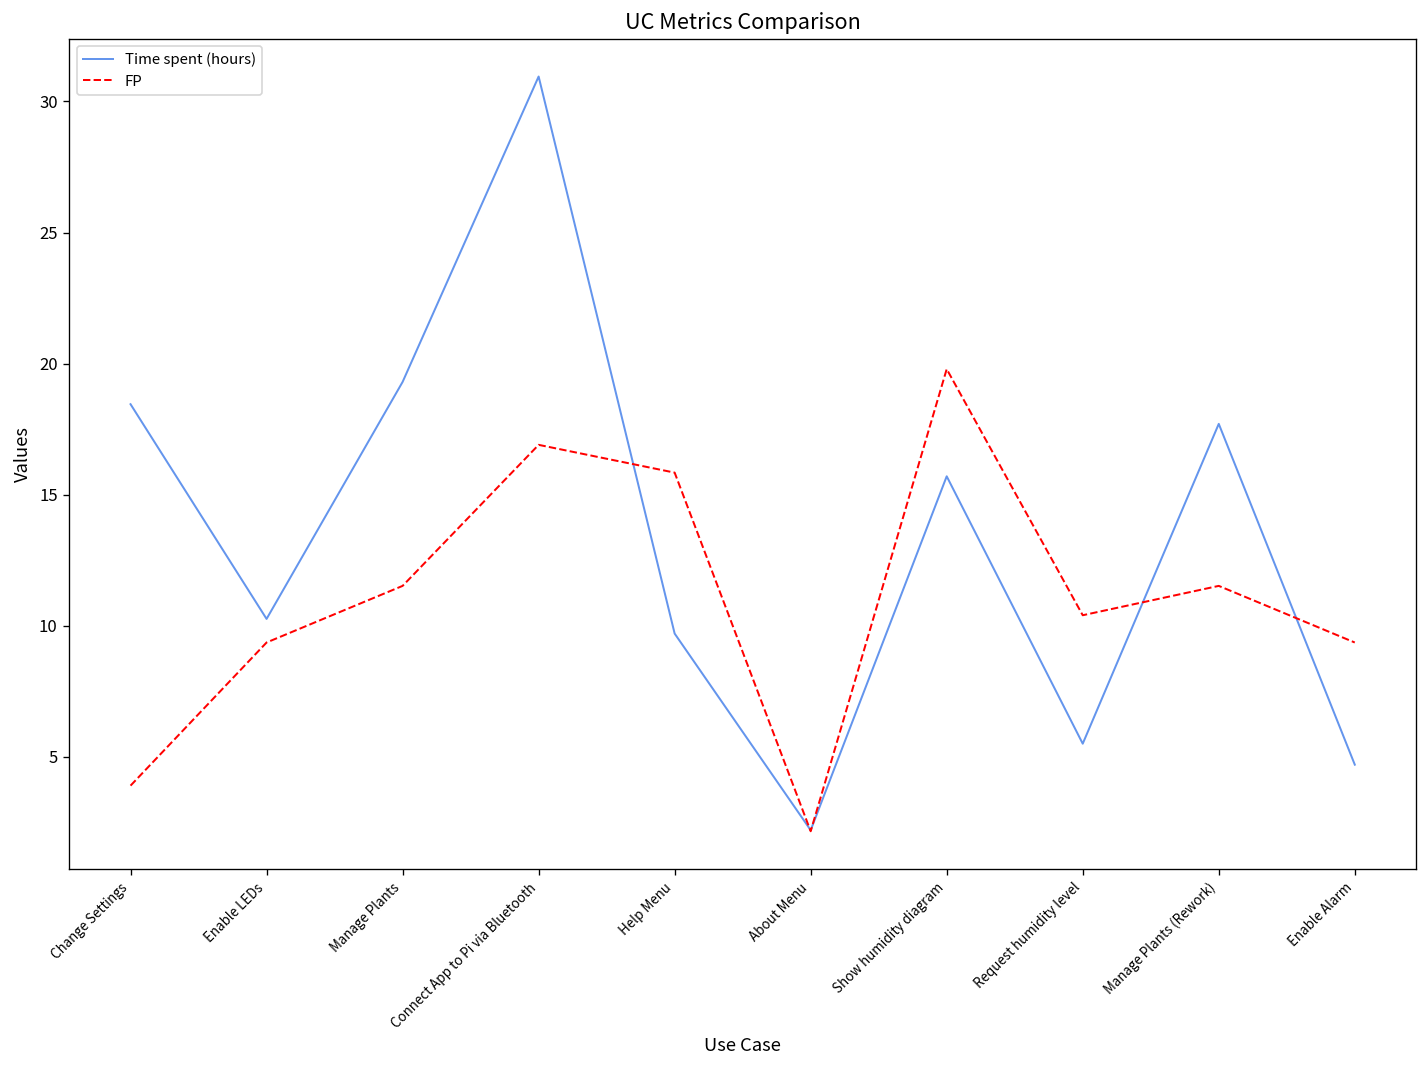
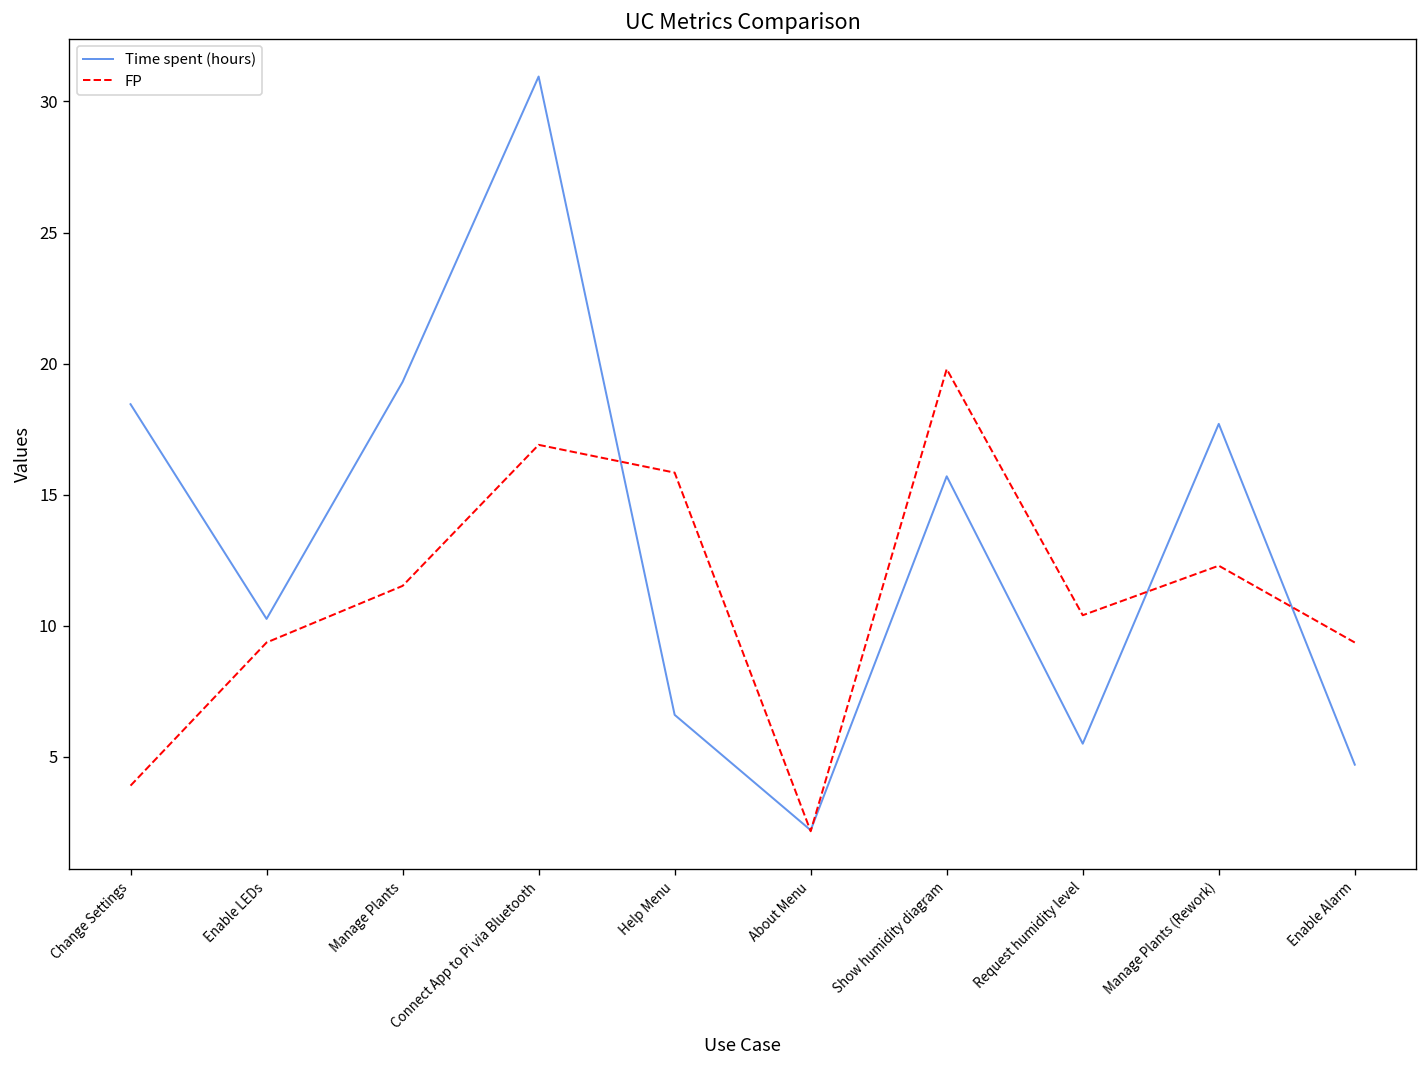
Time spent (hours), Help Menu: 9.7 -> 6.6
FP, Manage Plants (Rework): 11.5 -> 12.3
